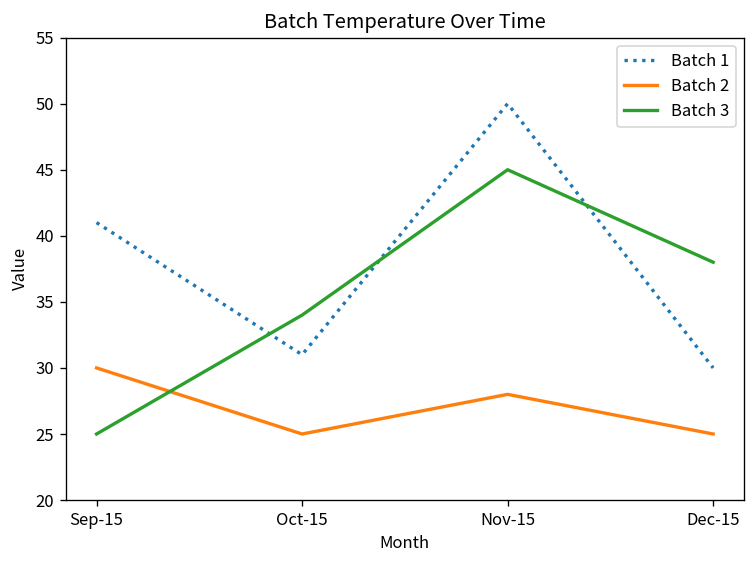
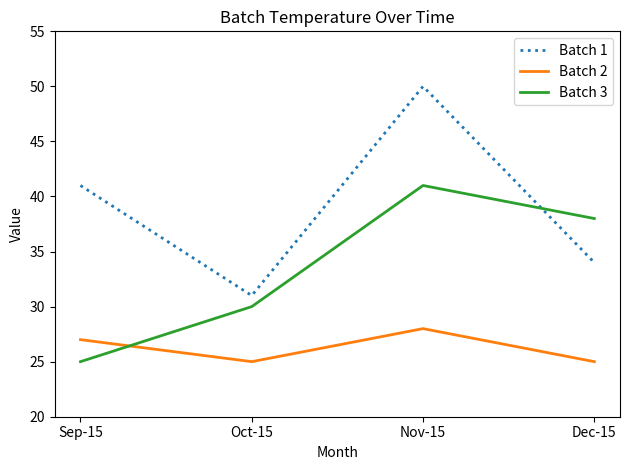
Batch 2, Sep-15: 30 -> 27
Batch 3, Oct-15: 34 -> 30
Batch 3, Nov-15: 45 -> 41
Batch 1, Dec-15: 30 -> 34
